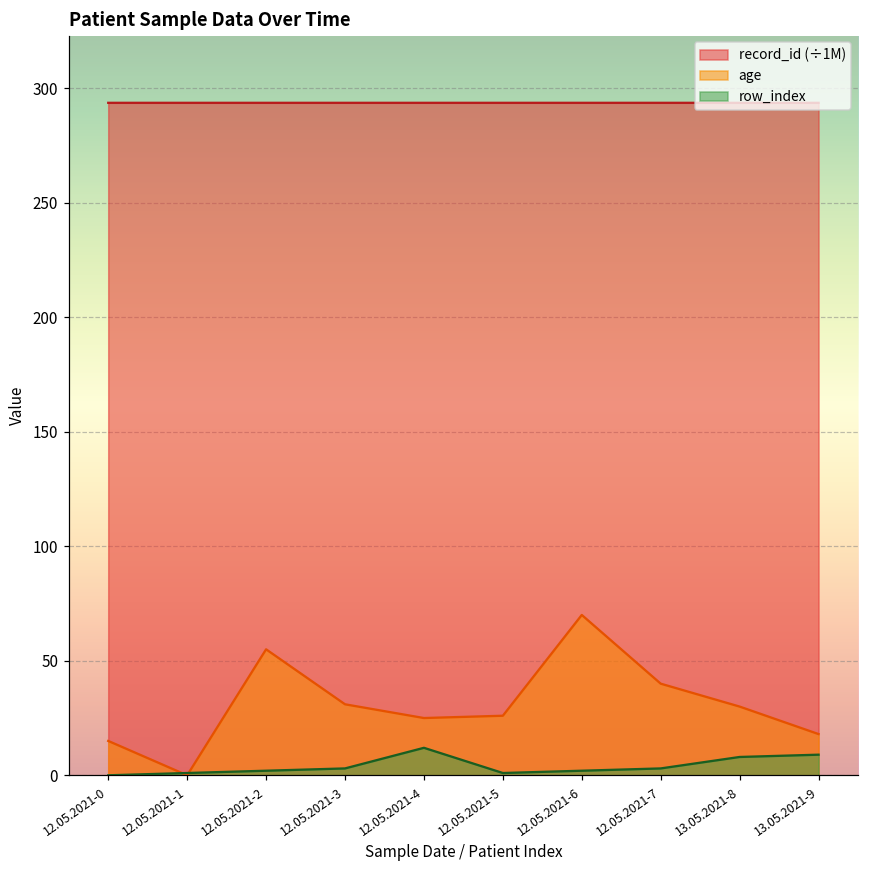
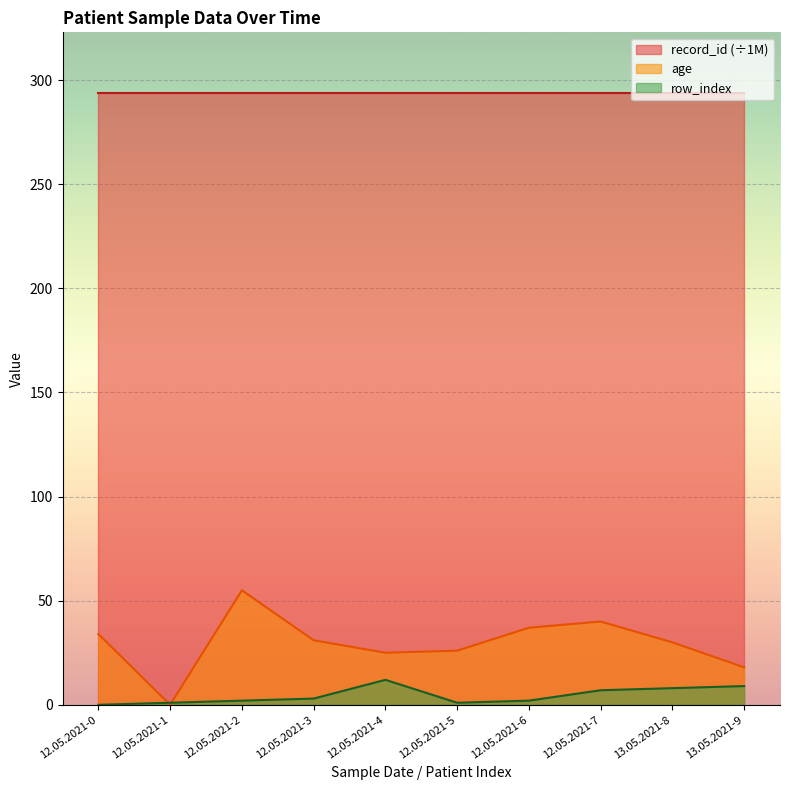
age, 12.05.2021-0: 15 -> 34
age, 12.05.2021-6: 70 -> 37
row_index, 12.05.2021-7: 3 -> 7
